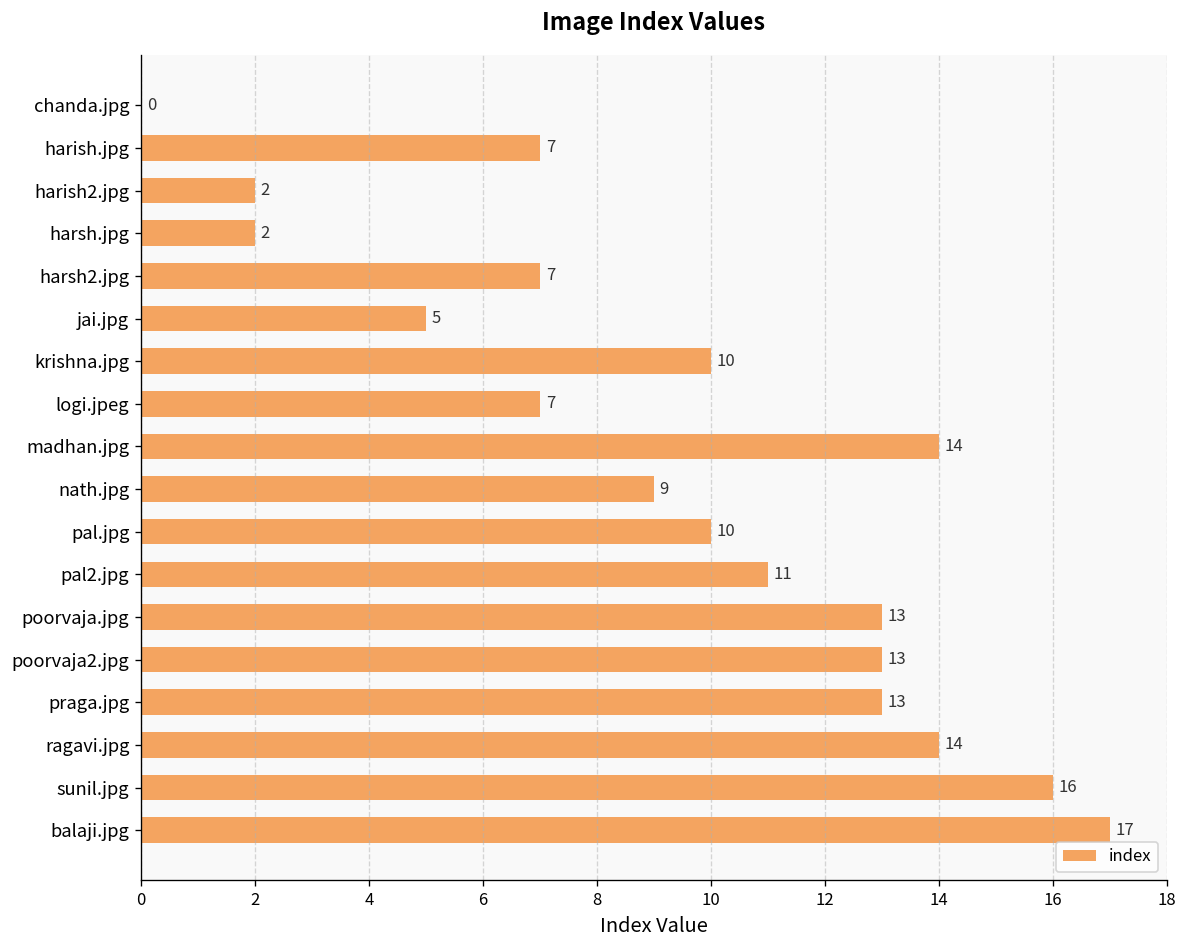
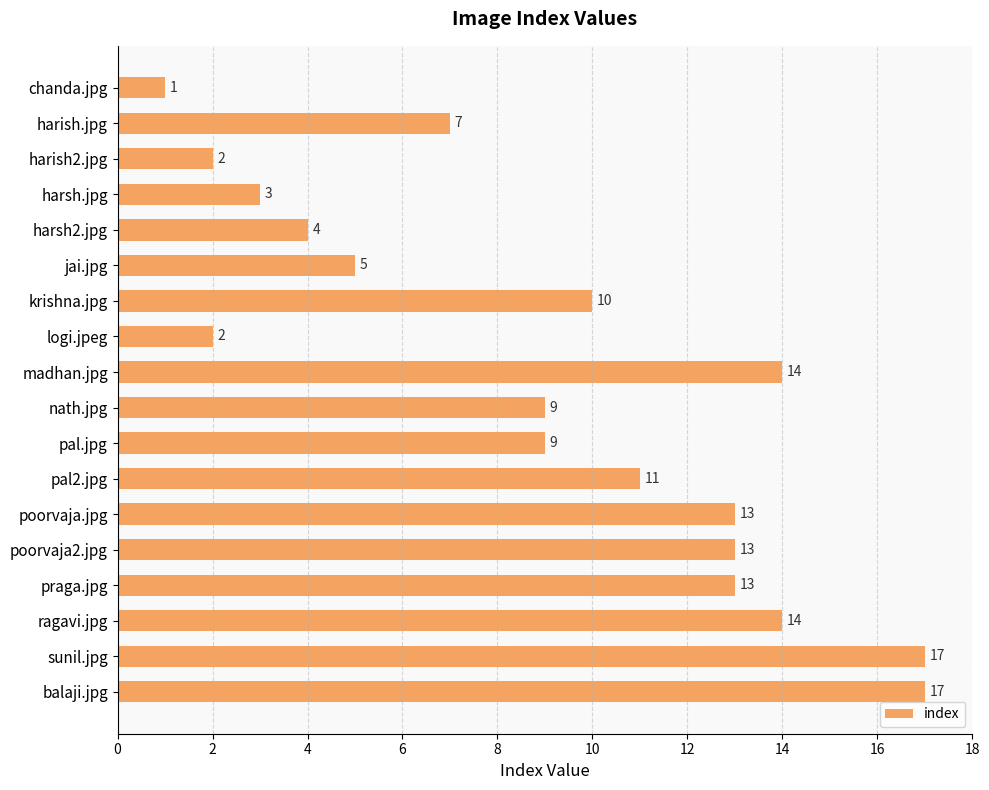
chanda.jpg: 0 -> 1
harsh.jpg: 2 -> 3
harsh2.jpg: 7 -> 4
logi.jpeg: 7 -> 2
pal.jpg: 10 -> 9
sunil.jpg: 16 -> 17
